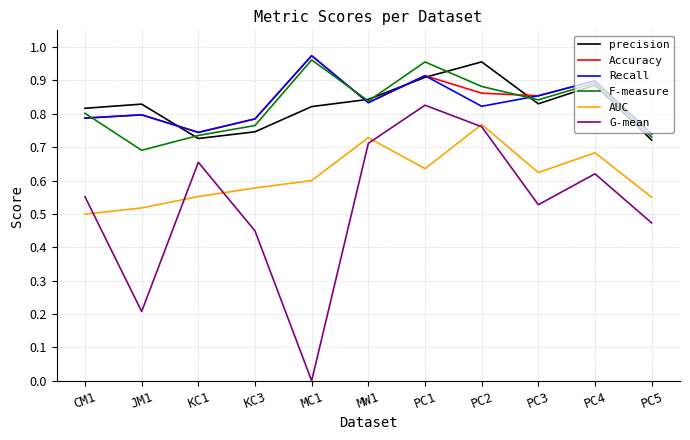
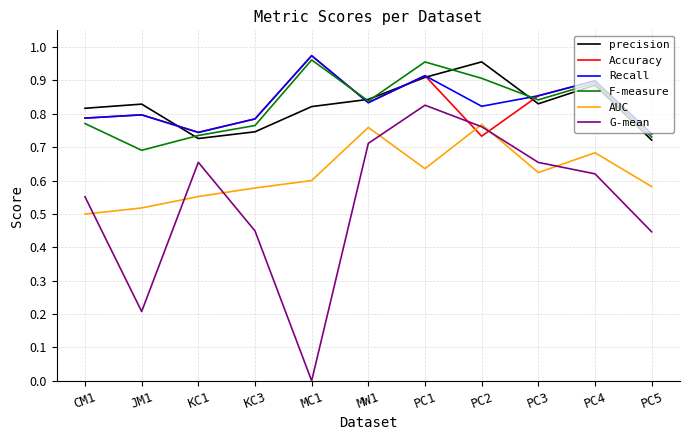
F-measure, CM1: 0.80 -> 0.77
AUC, MW1: 0.73 -> 0.76
Accuracy, PC2: 0.86 -> 0.73
F-measure, PC2: 0.88 -> 0.91
G-mean, PC3: 0.53 -> 0.65
AUC, PC5: 0.55 -> 0.58
G-mean, PC5: 0.47 -> 0.45
